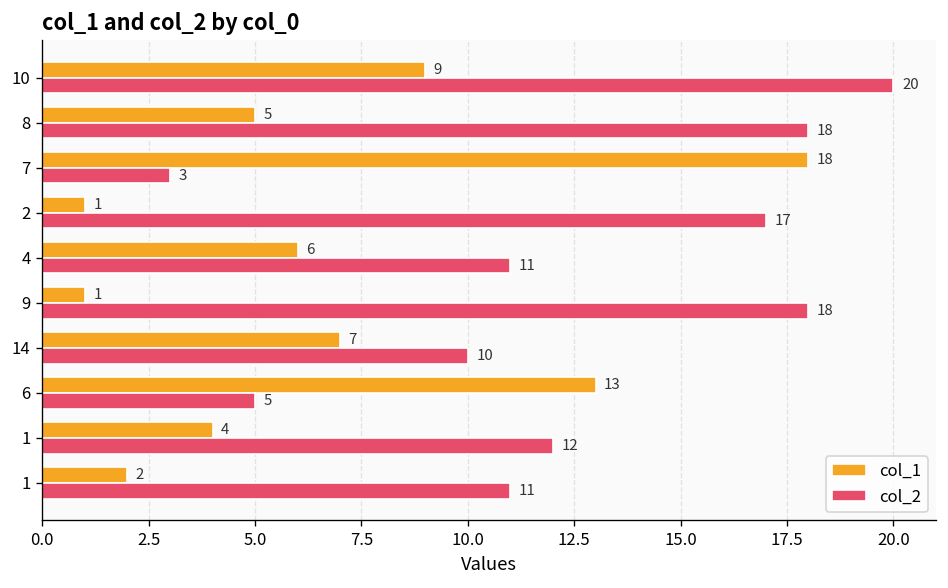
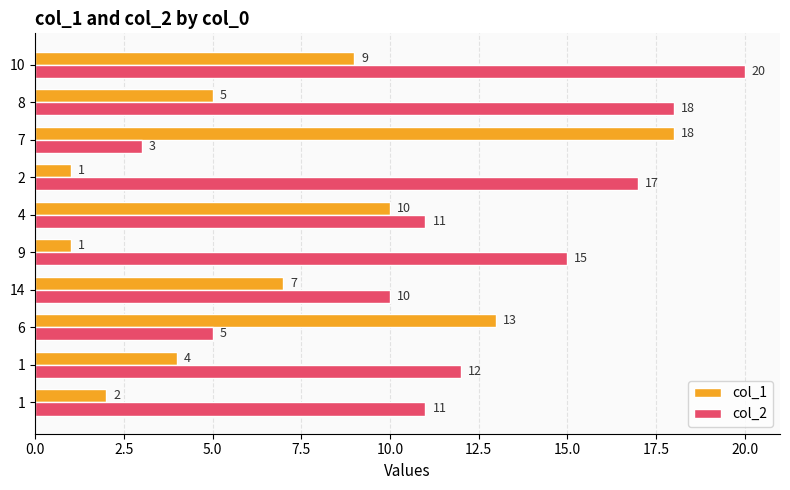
col_1, 4: 6 -> 10
col_2, 9: 18 -> 15
